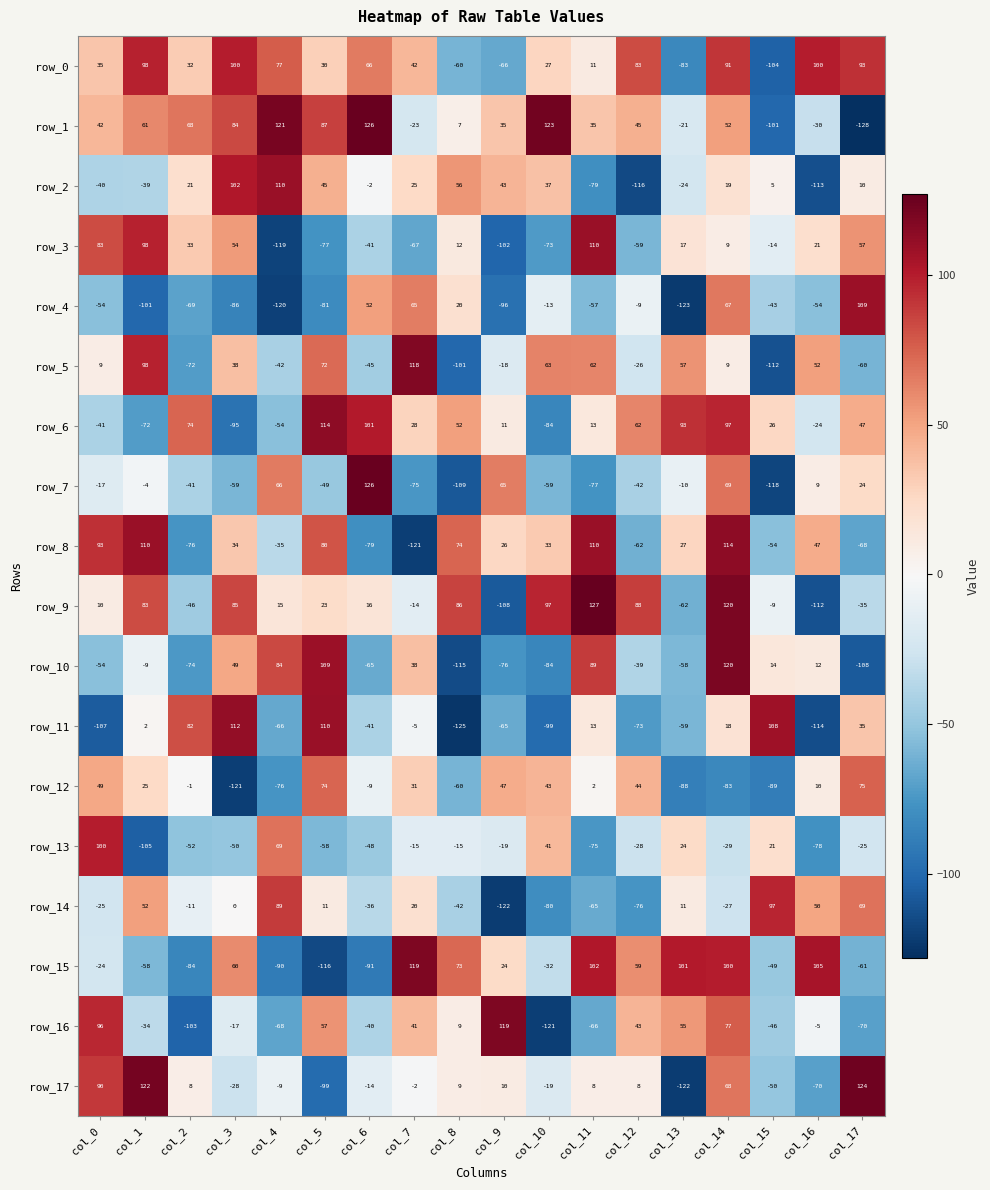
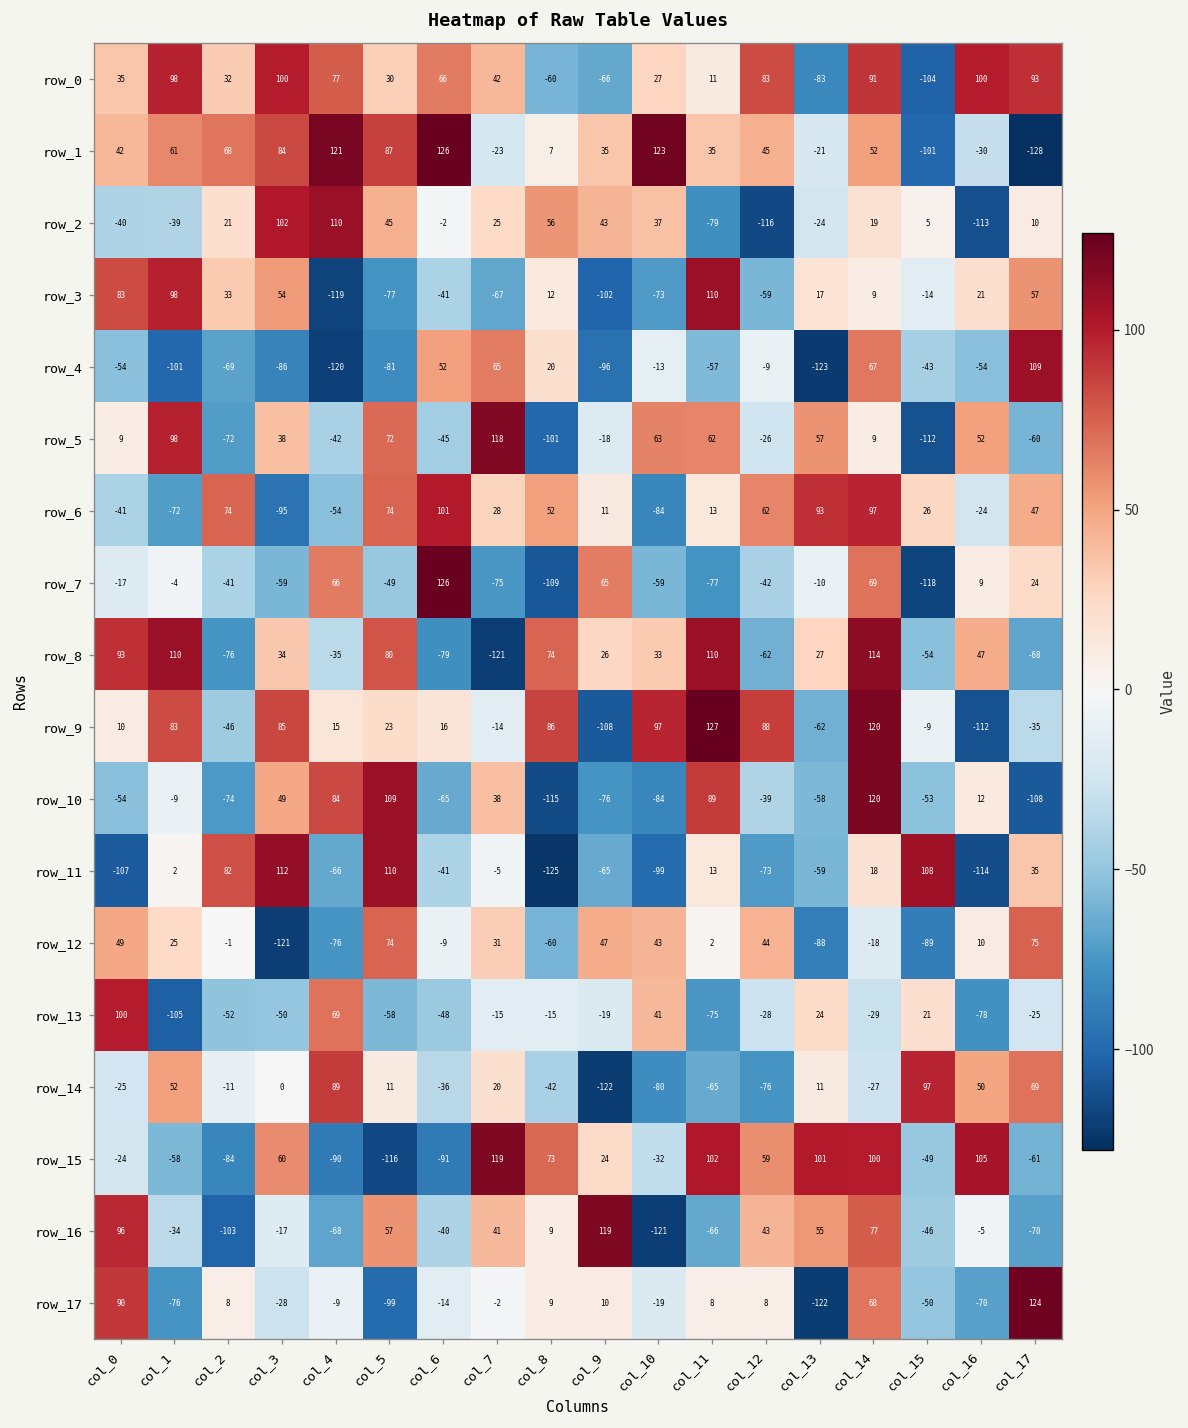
row_6, col_5: 114 -> 74
row_10, col_15: 14 -> -53
row_12, col_14: -83 -> -18
row_17, col_1: 122 -> -76
